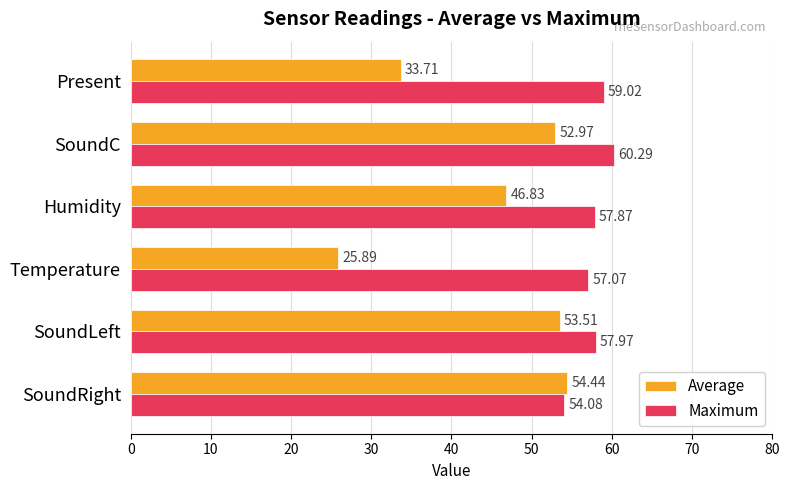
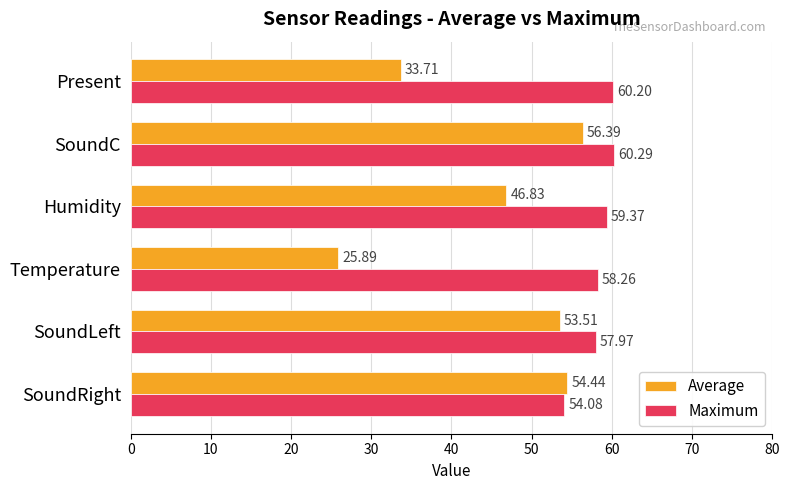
Maximum, Present: 59.02 -> 60.20
Average, SoundC: 52.97 -> 56.39
Maximum, Humidity: 57.87 -> 59.37
Maximum, Temperature: 57.07 -> 58.26
